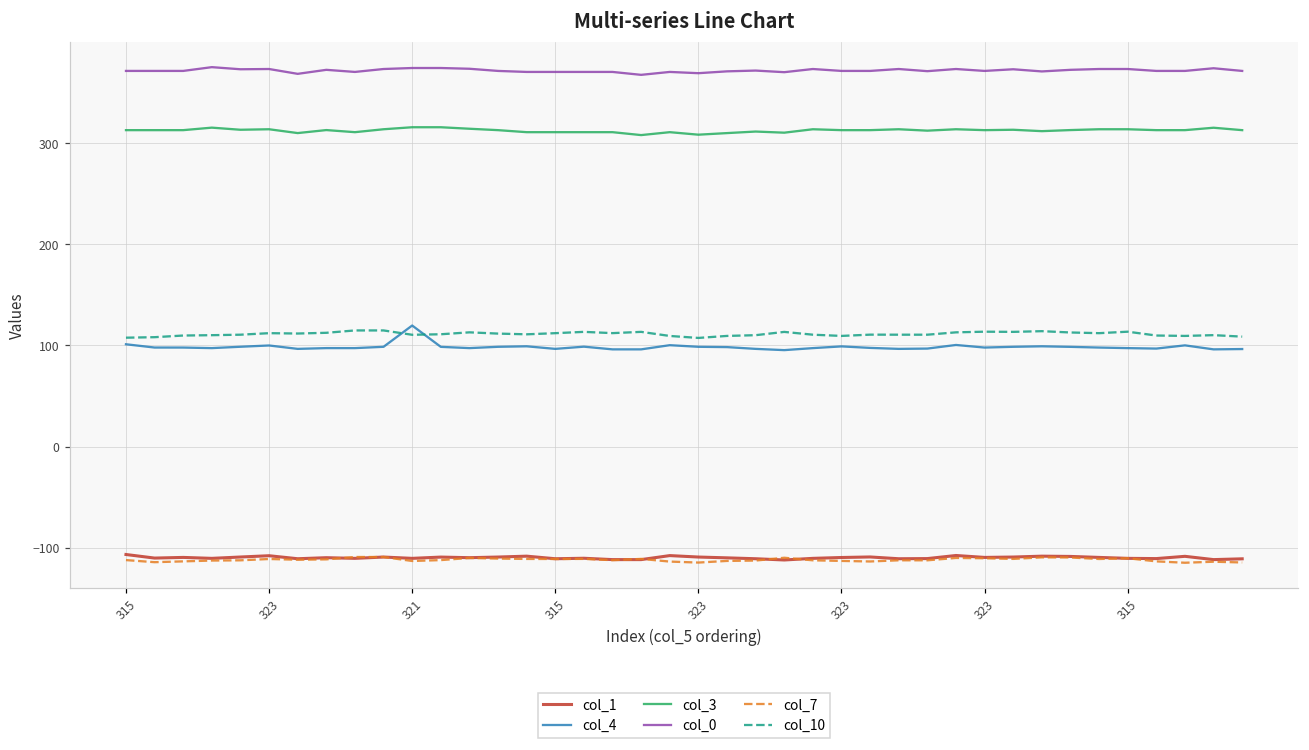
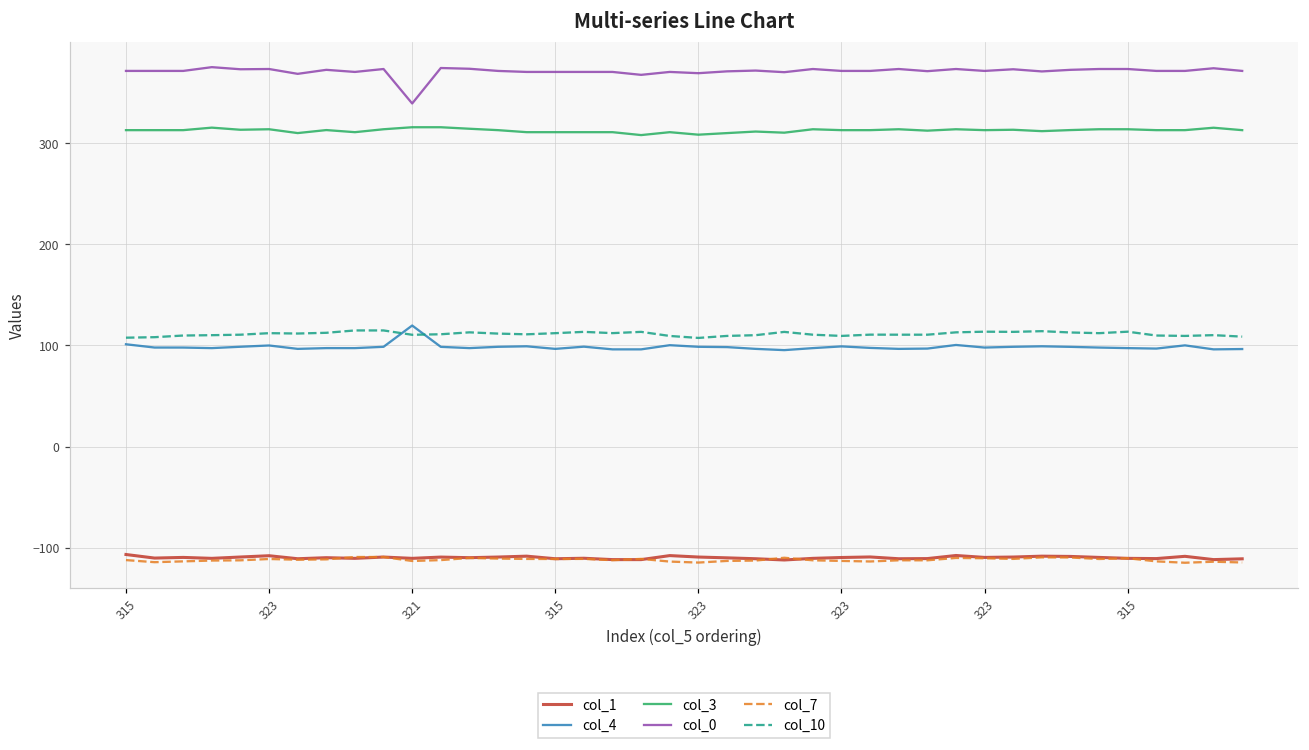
col_0, 321: 370 -> 340
